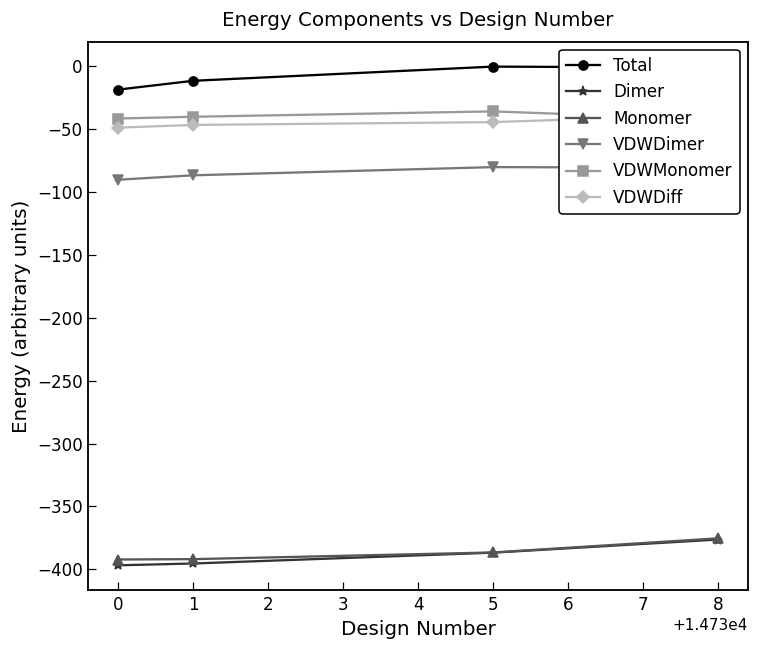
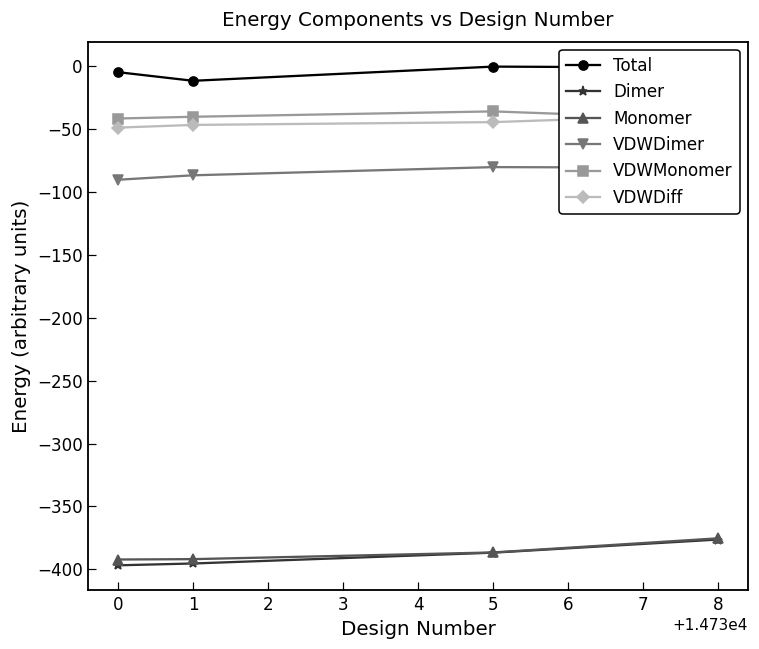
Total, 0: -18 -> -5
